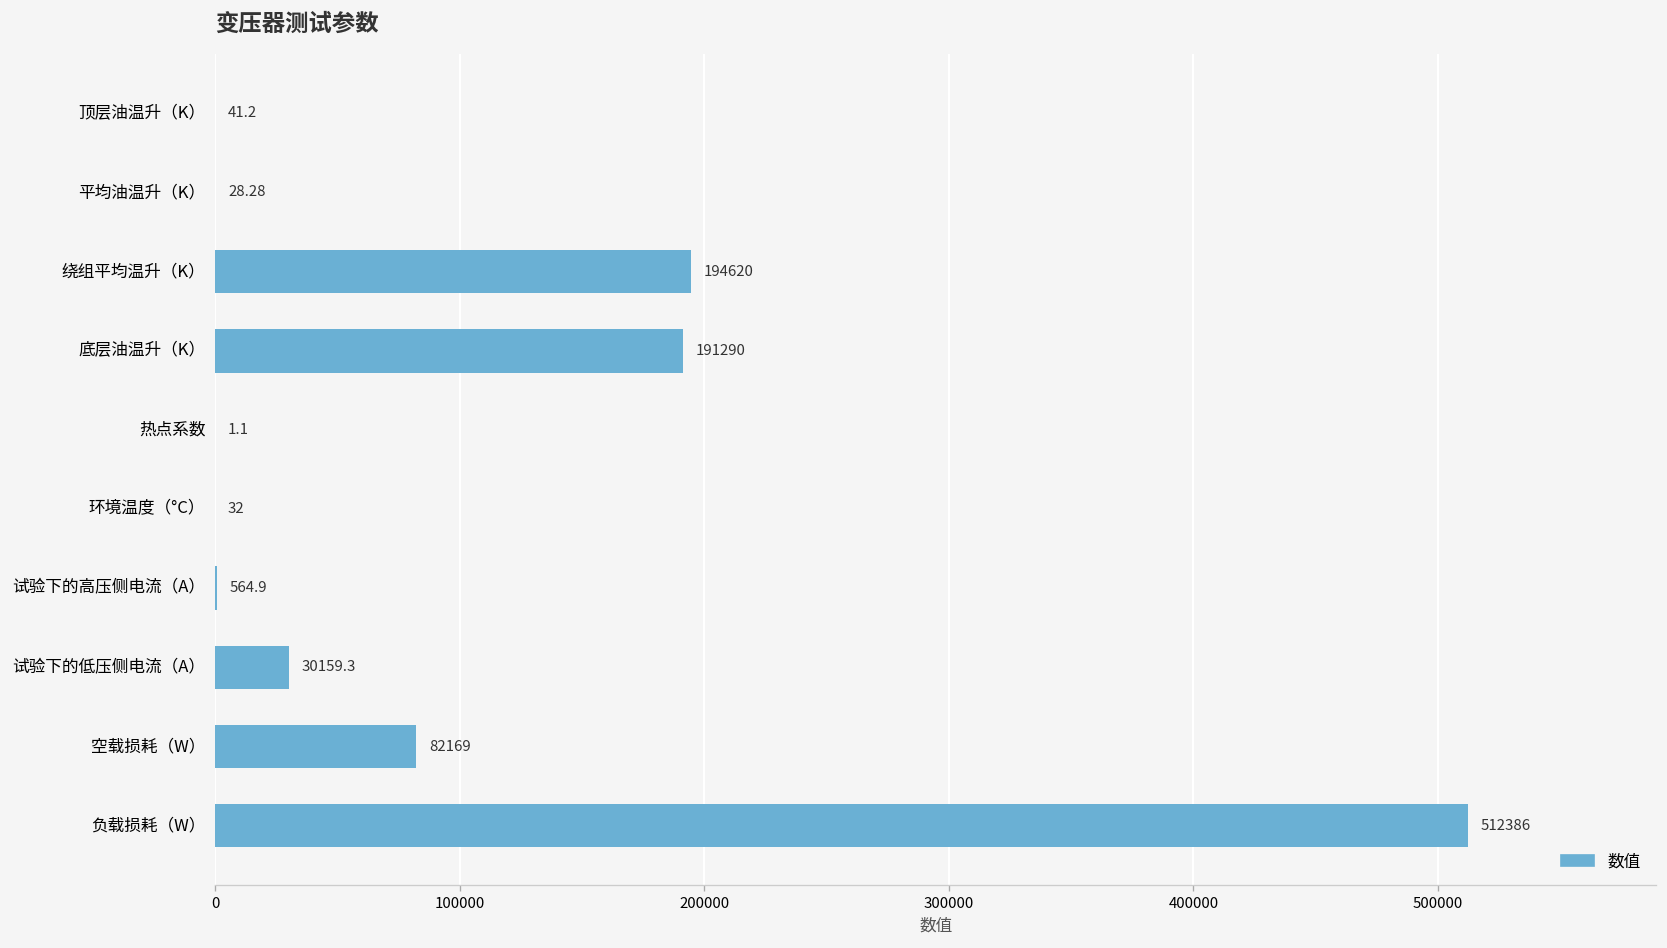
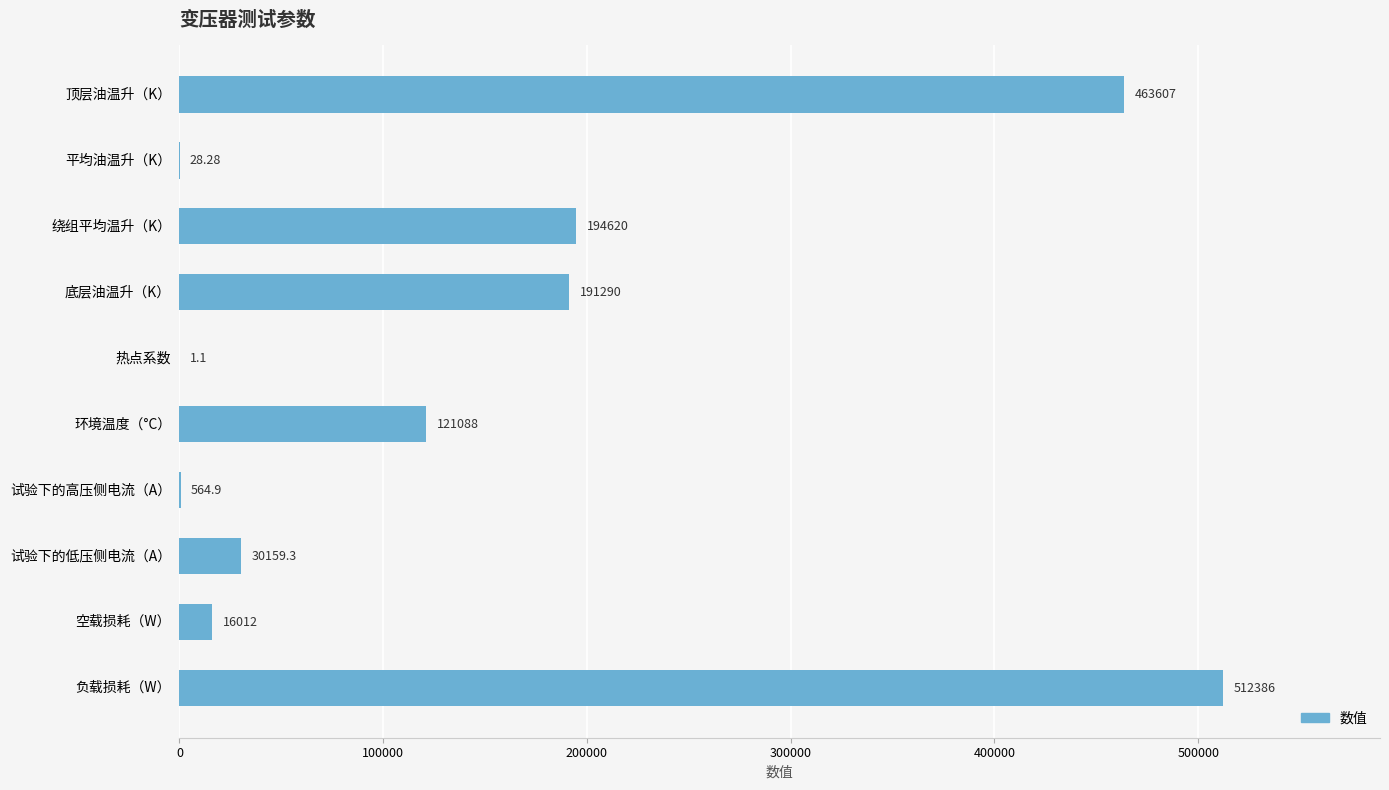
顶层油温升（K）: 41.2 -> 463607
环境温度（°C）: 32 -> 121088
空载损耗（W）: 82169 -> 16012
